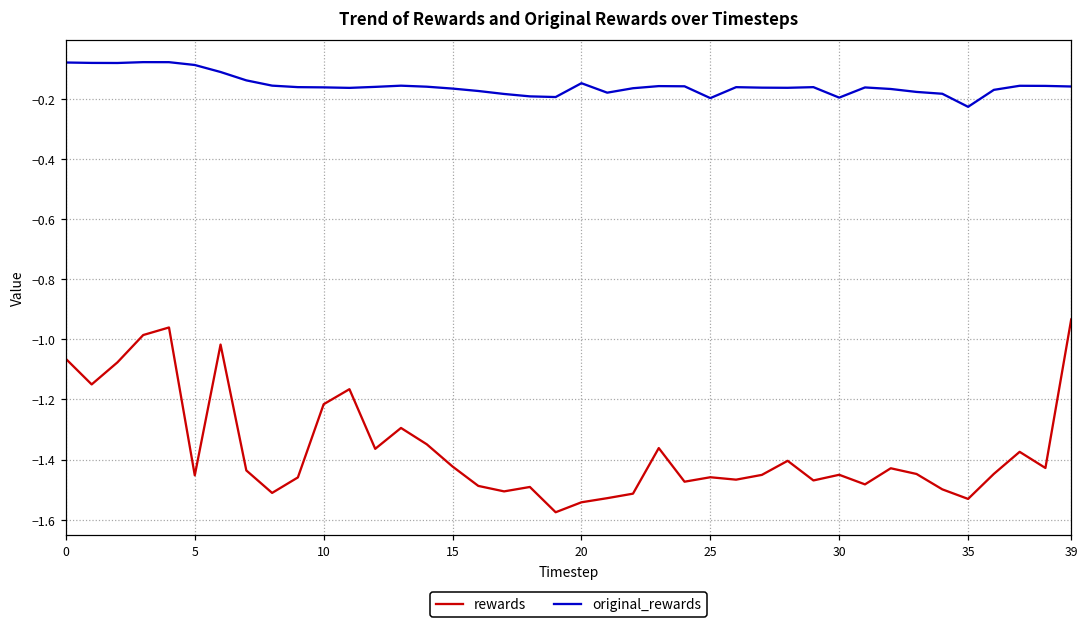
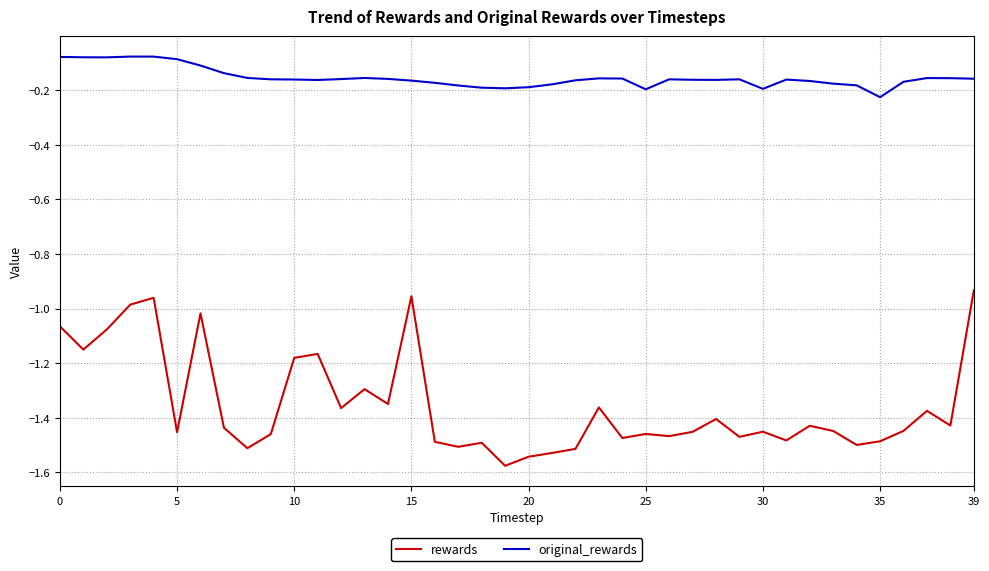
rewards, 10: -1.22 -> -1.18
rewards, 15: -1.42 -> -0.95
original_rewards, 20: -0.15 -> -0.19
rewards, 35: -1.53 -> -1.49
